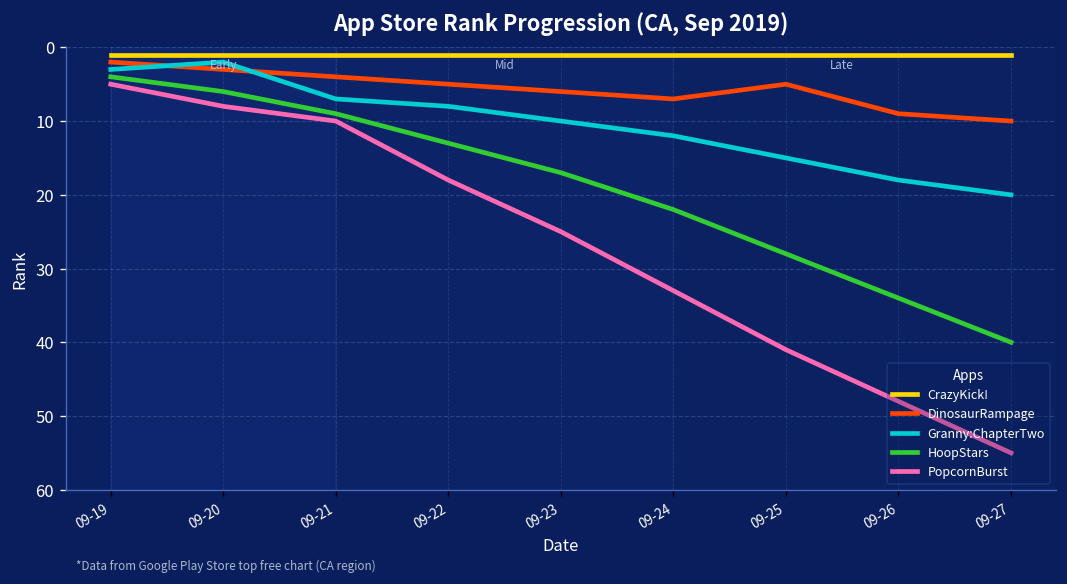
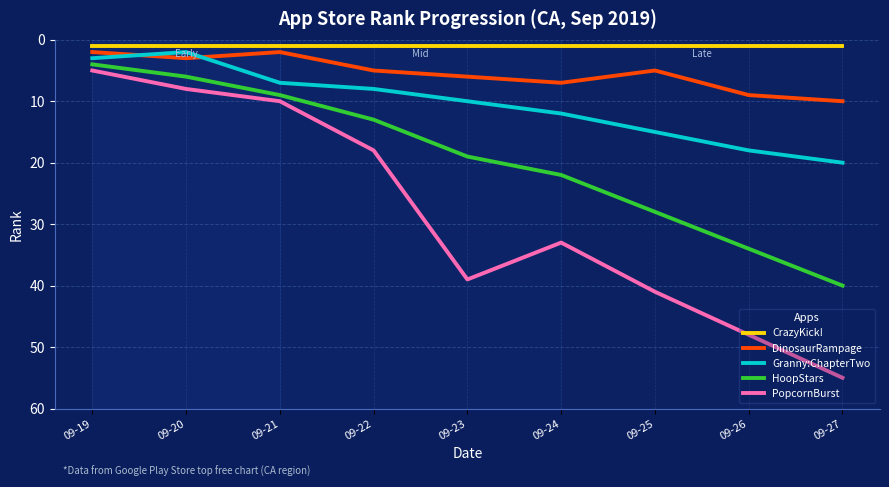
DinosaurRampage, 09-21: 4 -> 2
HoopStars, 09-23: 17 -> 19
PopcornBurst, 09-23: 25 -> 39
